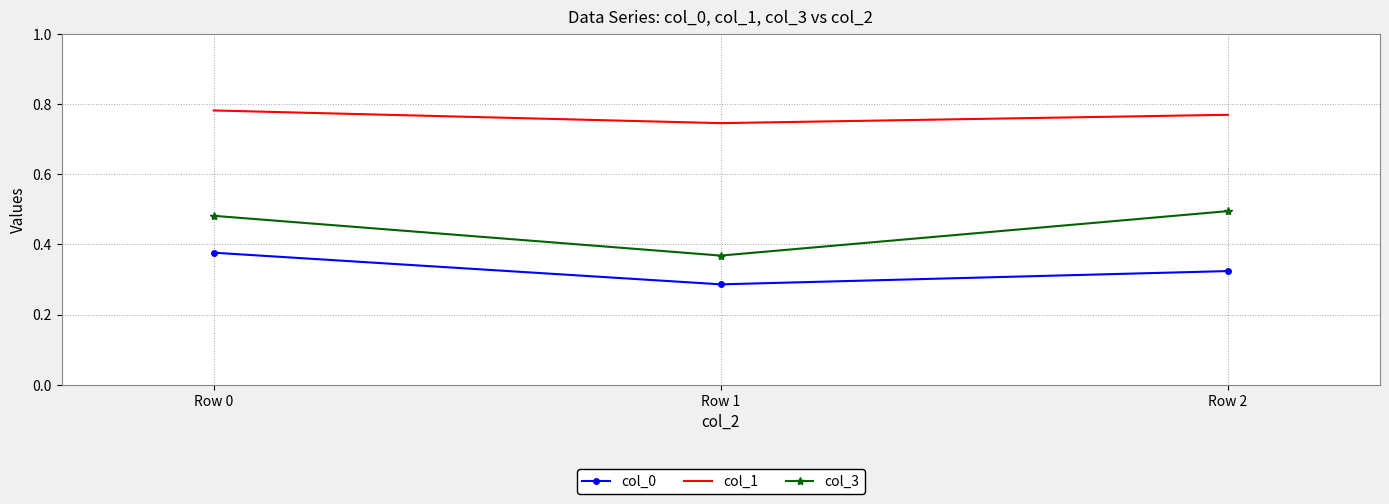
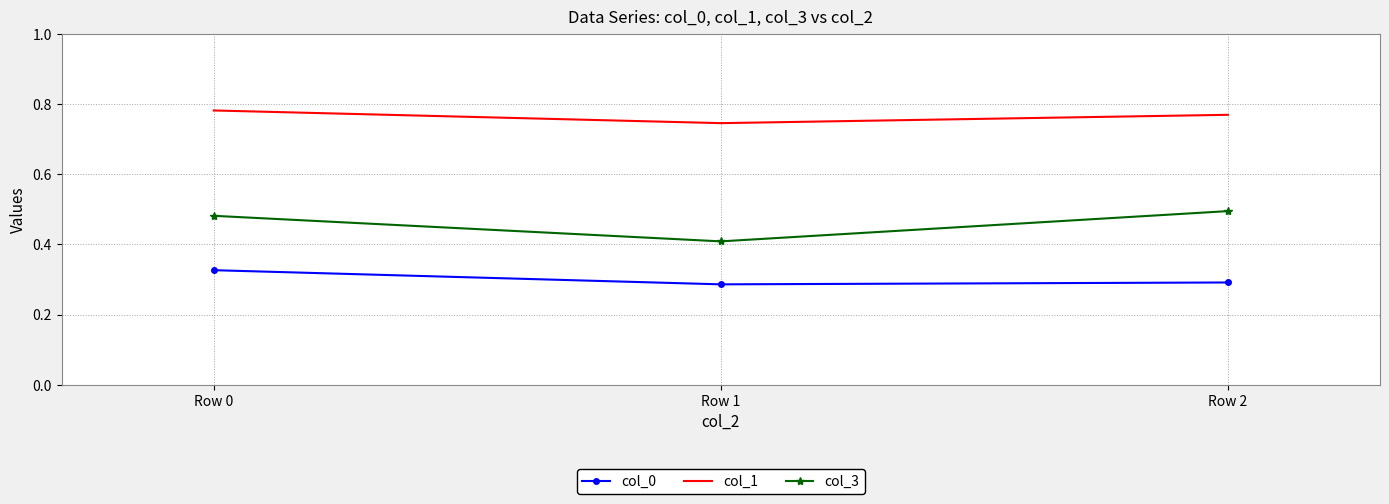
col_0, Row 0: 0.38 -> 0.33
col_3, Row 1: 0.37 -> 0.41
col_0, Row 2: 0.32 -> 0.29
